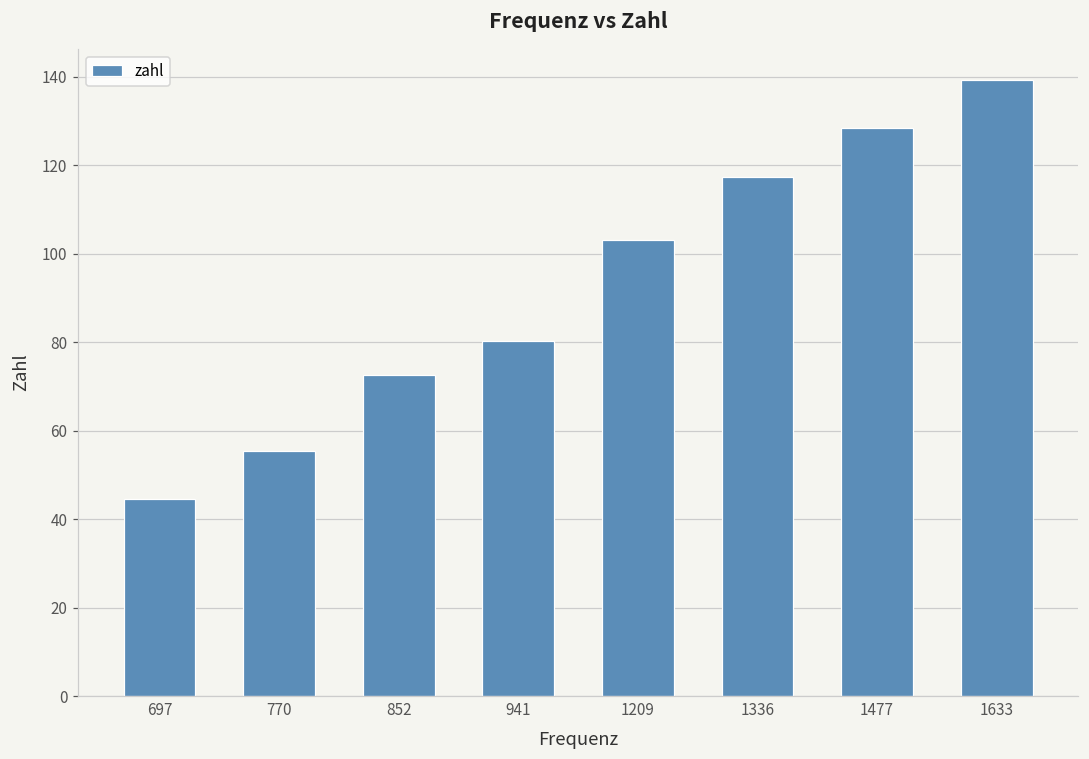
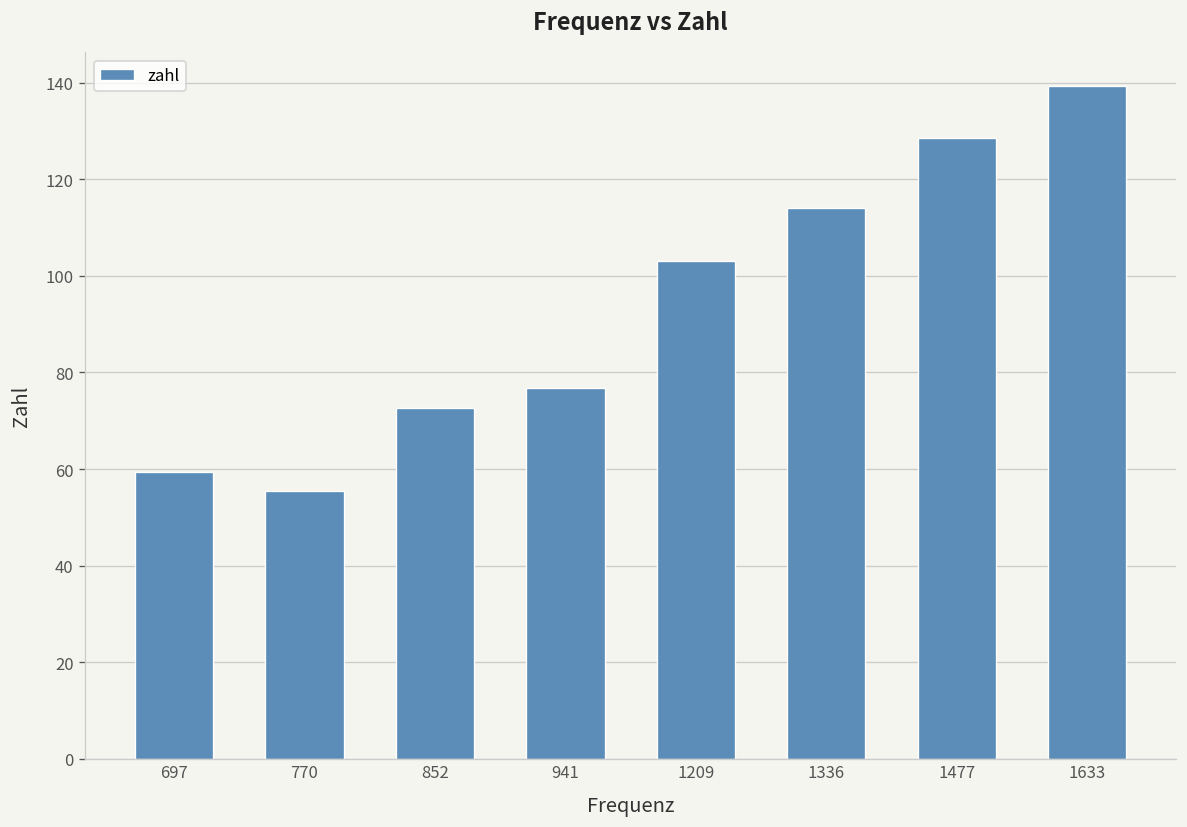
697: 45 -> 59
941: 80 -> 77
1336: 117 -> 114
